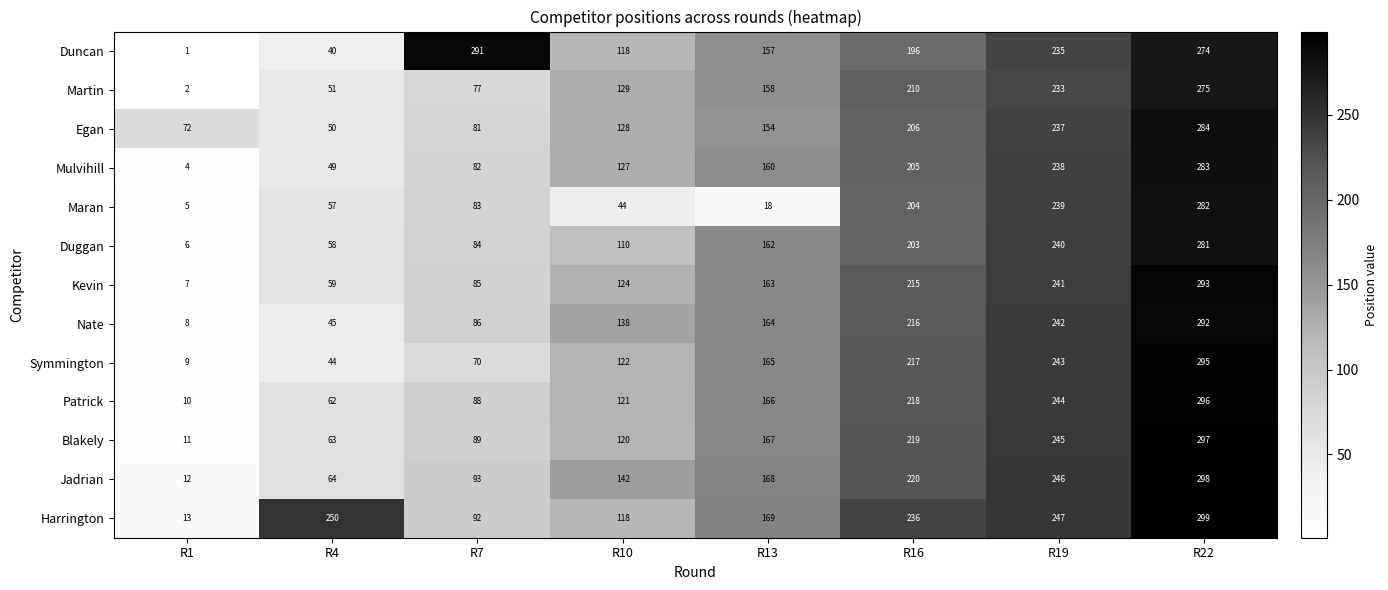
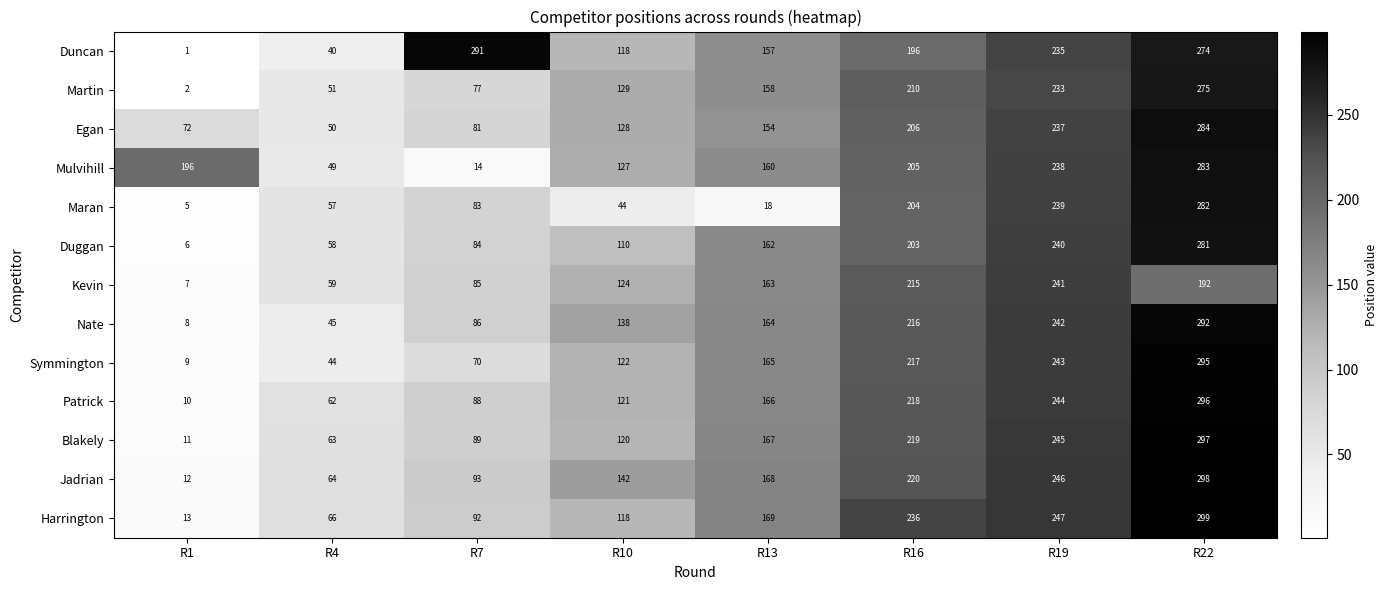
Mulvihill, R1: 4 -> 196
Mulvihill, R7: 82 -> 14
Kevin, R22: 293 -> 192
Harrington, R4: 250 -> 66
